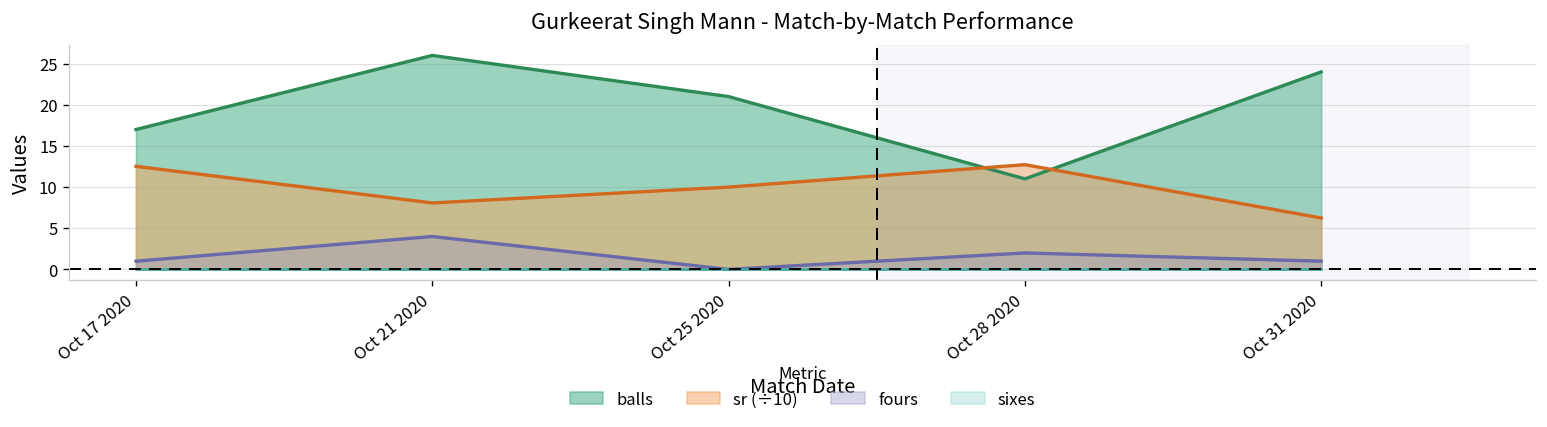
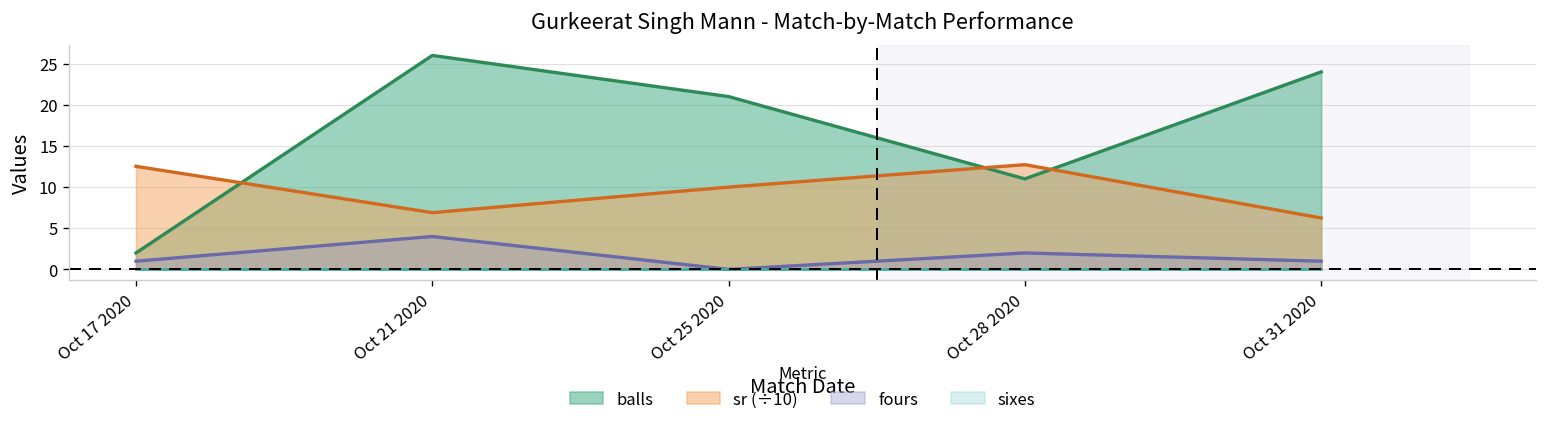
balls, Oct 17 2020: 17 -> 2
sr (÷10), Oct 21 2020: 8 -> 7
